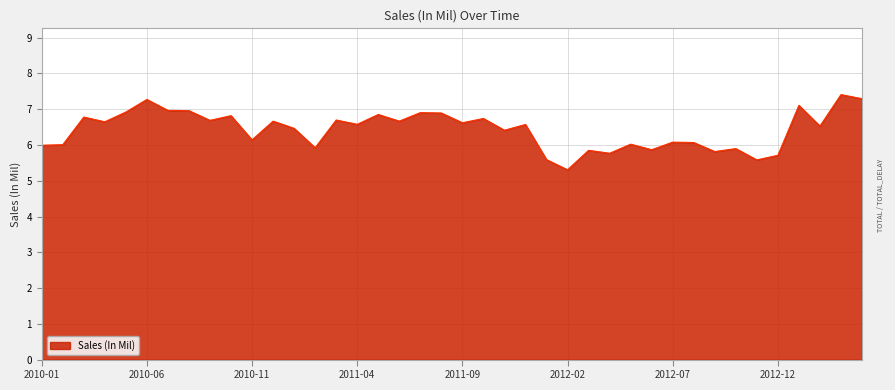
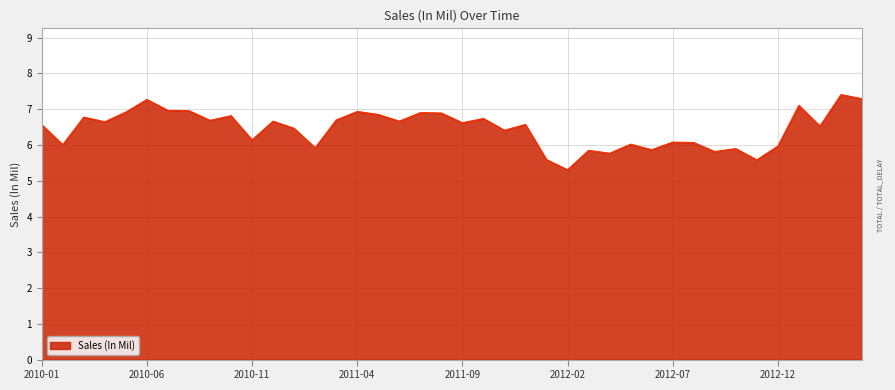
2010-01: 6.0 -> 6.6
2011-04: 6.6 -> 6.9
2012-12: 5.7 -> 6.0
